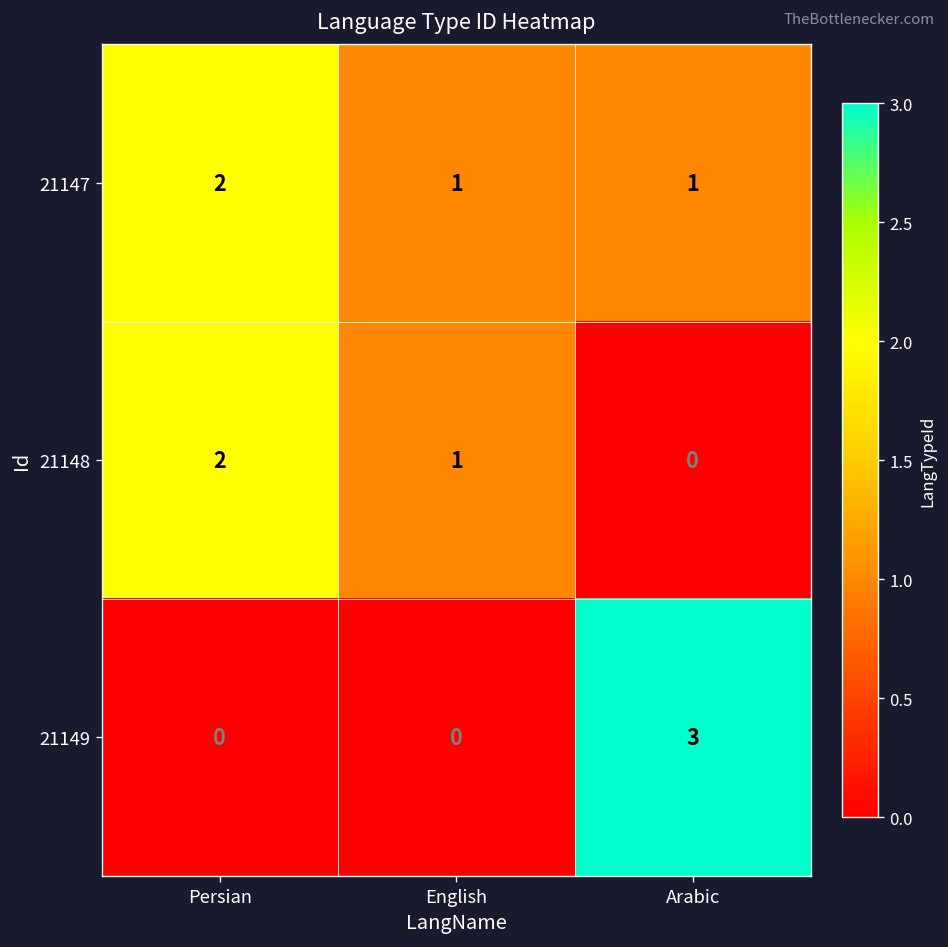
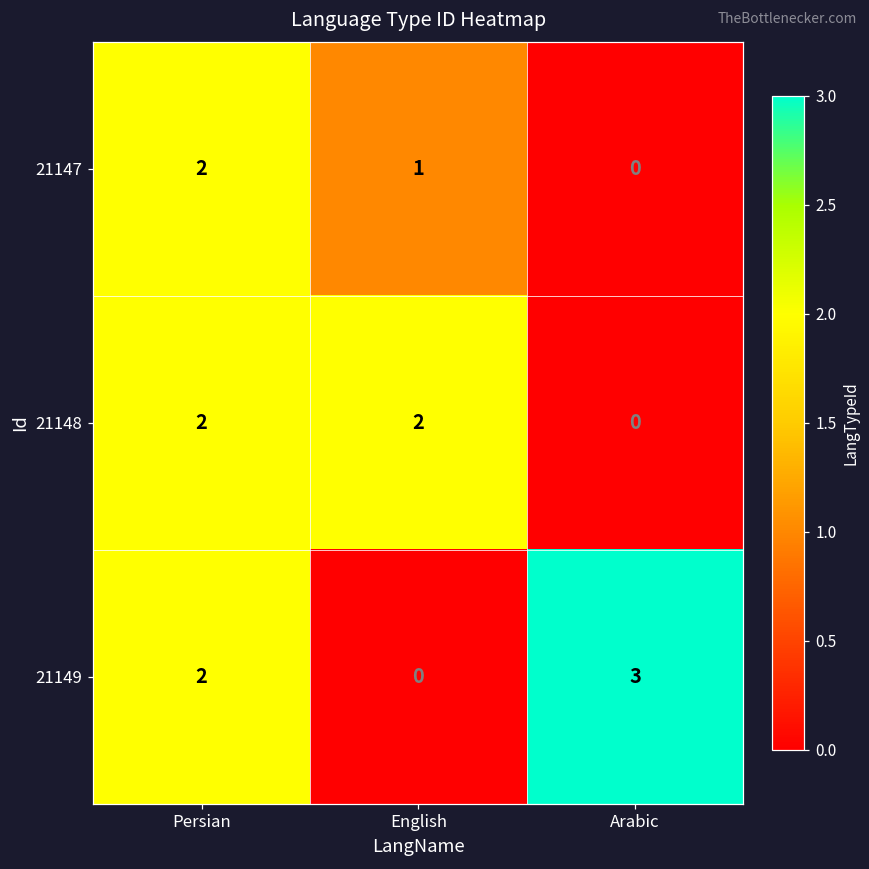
21147, Arabic: 1 -> 0
21148, English: 1 -> 2
21149, Persian: 0 -> 2
